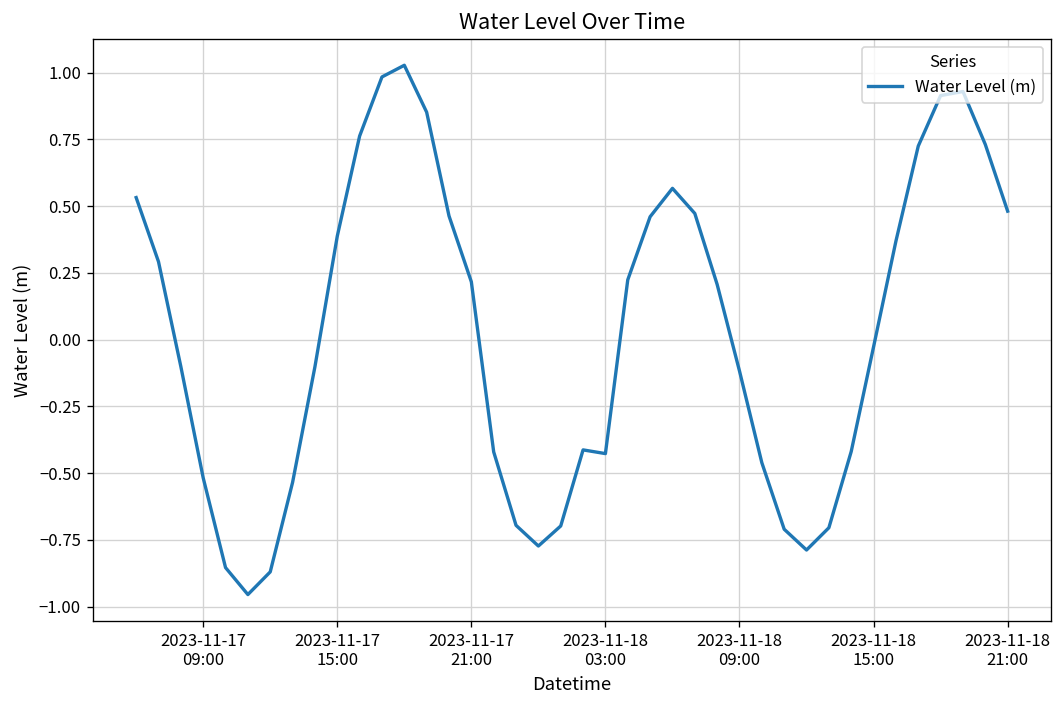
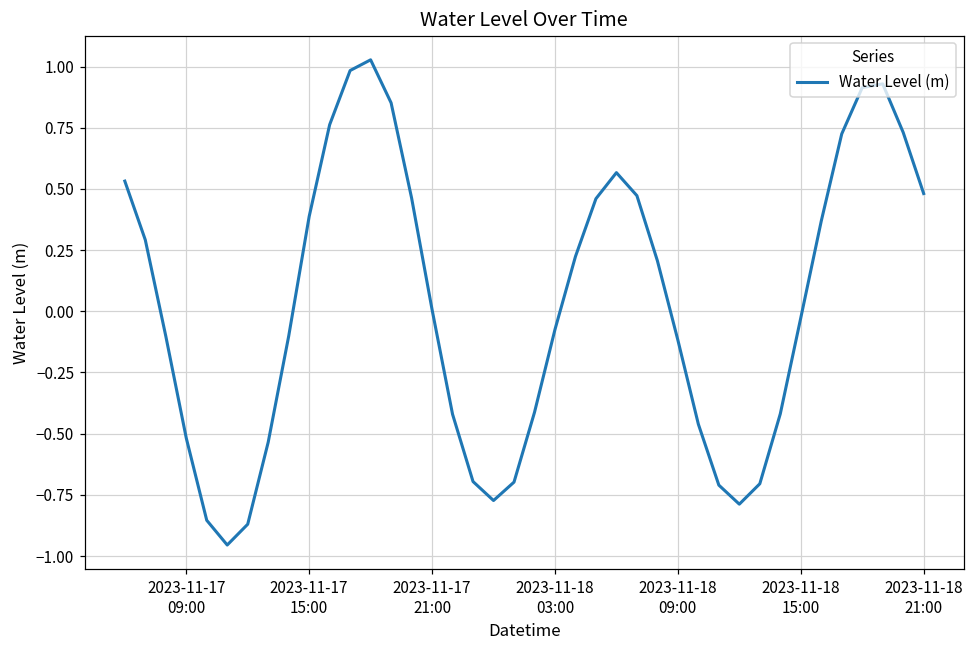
2023-11-17 21:00: 0.22 -> 0.01
2023-11-18 03:00: -0.43 -> -0.07
